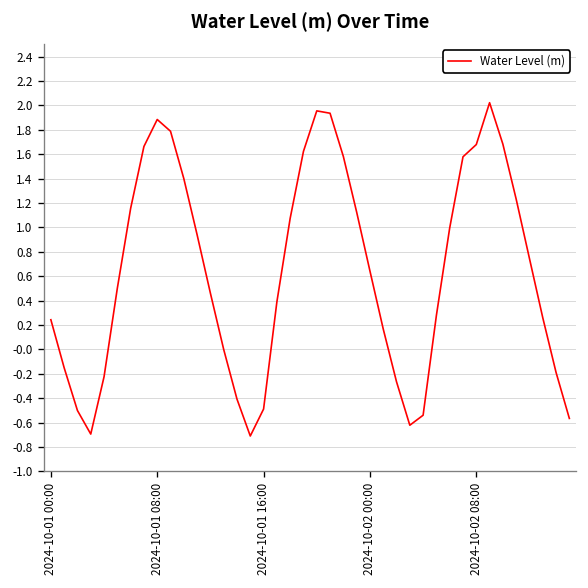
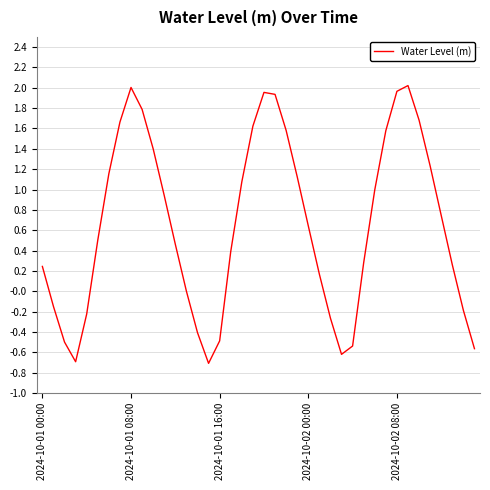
2024-10-01 08:00: 1.88 -> 2.00
2024-10-02 08:00: 1.68 -> 1.97
